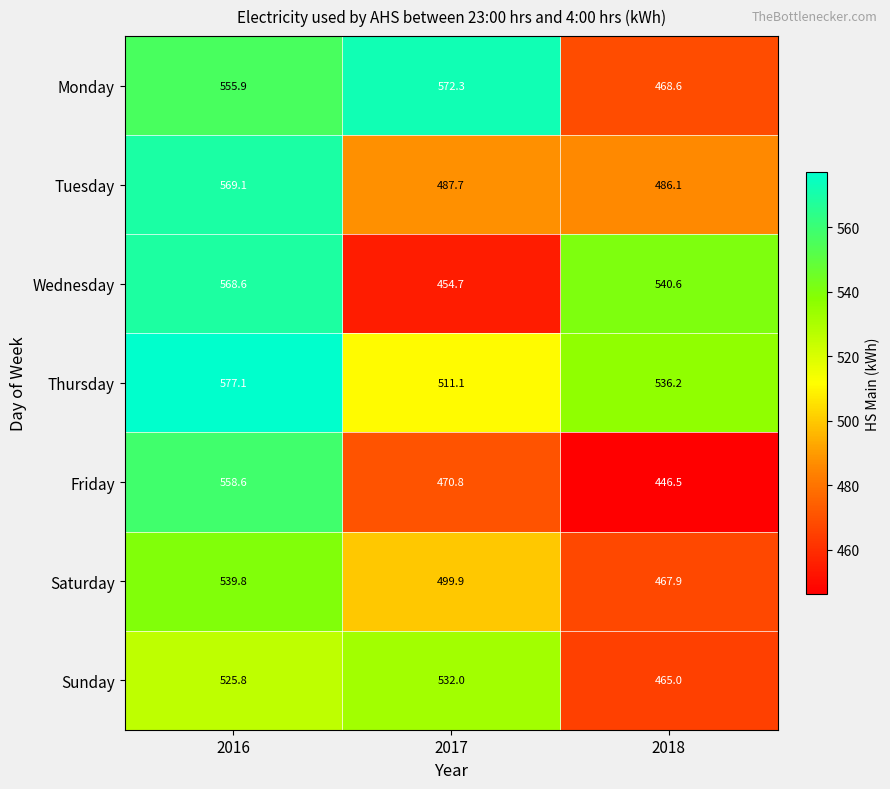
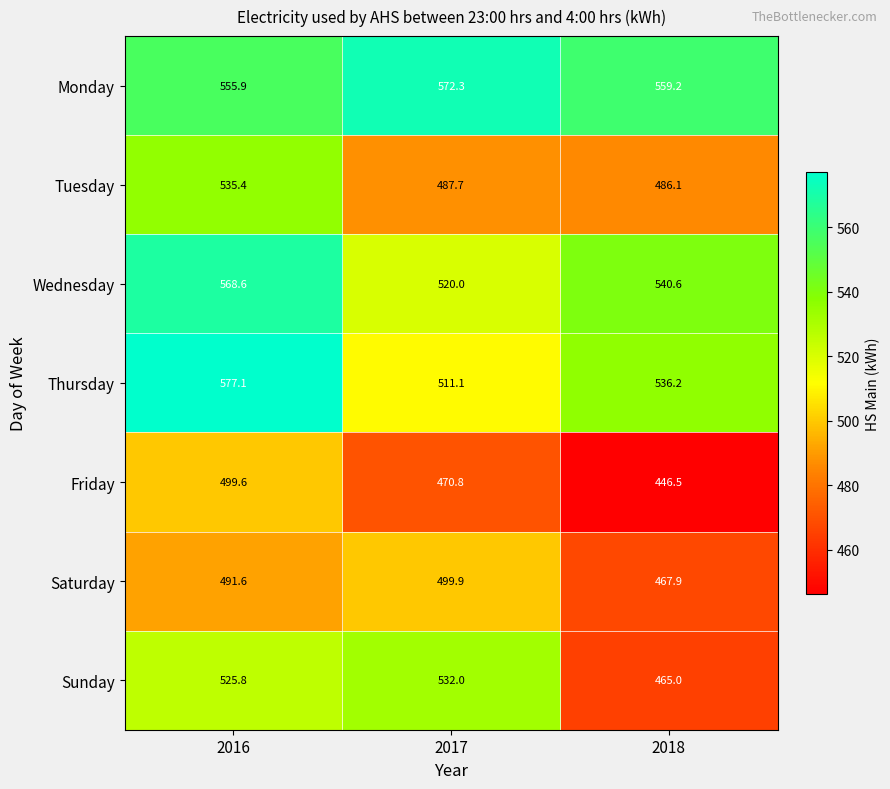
Monday, 2018: 468.6 -> 559.2
Tuesday, 2016: 569.1 -> 535.4
Wednesday, 2017: 454.7 -> 520.0
Friday, 2016: 558.6 -> 499.6
Saturday, 2016: 539.8 -> 491.6
